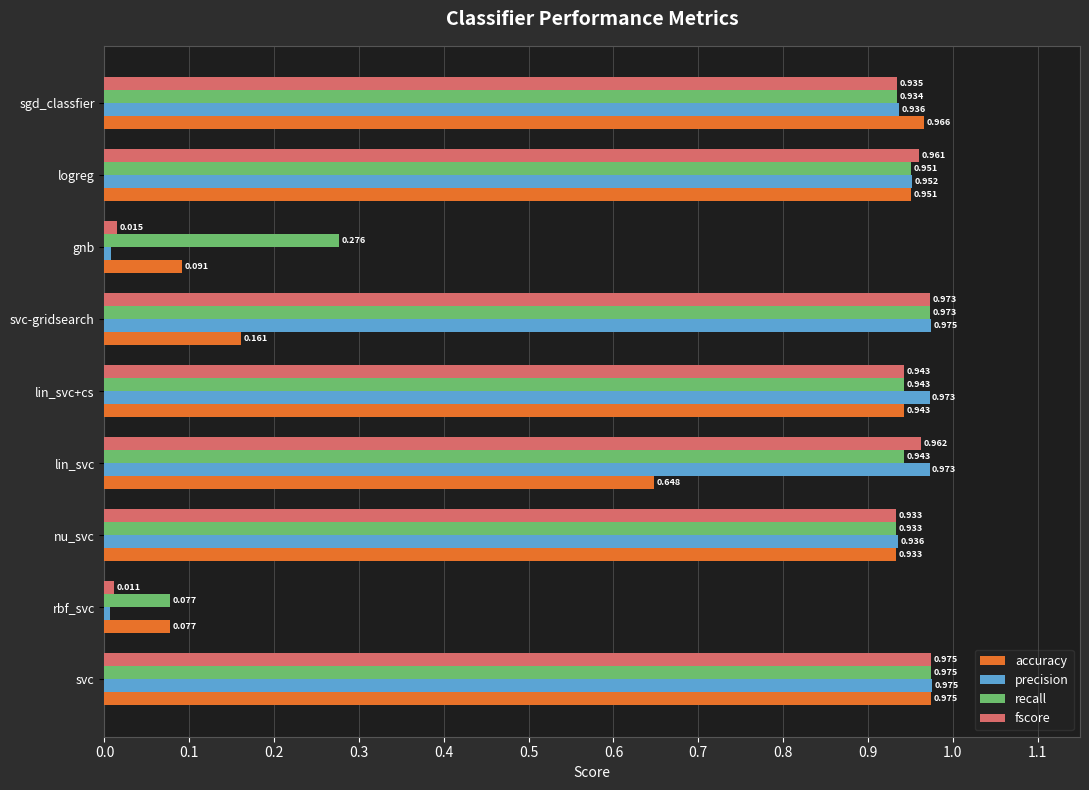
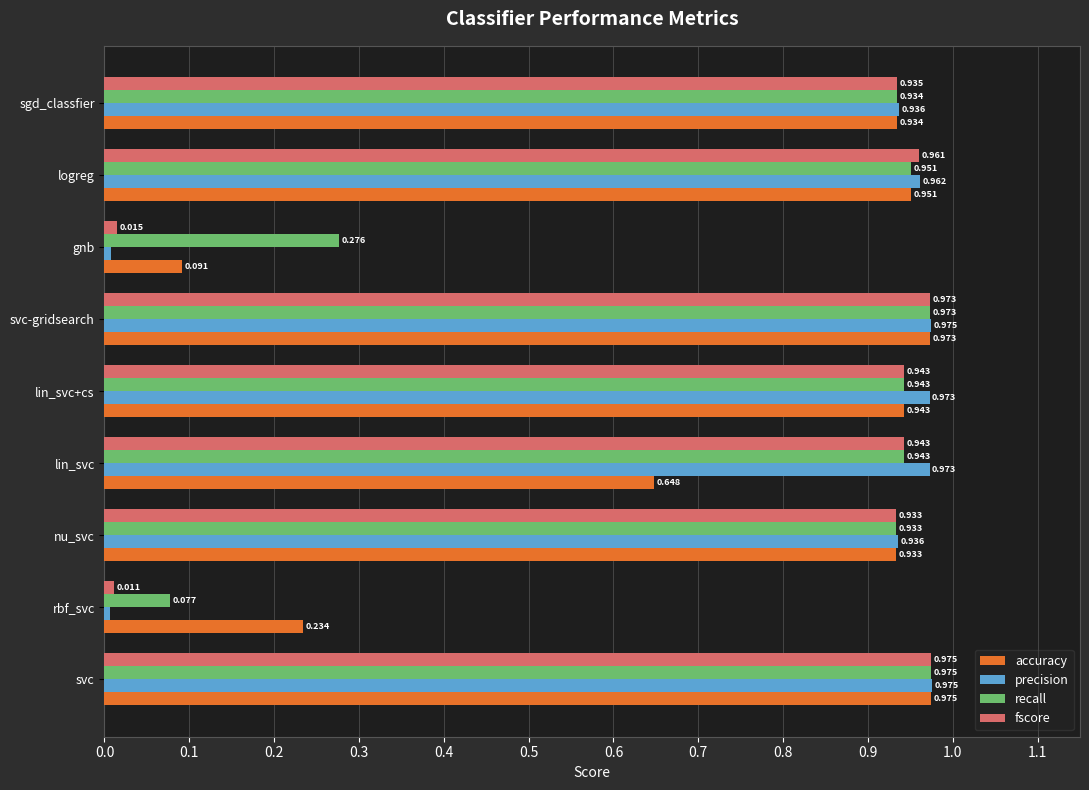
accuracy, sgd_classfier: 0.966 -> 0.934
precision, logreg: 0.952 -> 0.962
accuracy, svc-gridsearch: 0.161 -> 0.973
fscore, lin_svc: 0.962 -> 0.943
accuracy, rbf_svc: 0.077 -> 0.234
